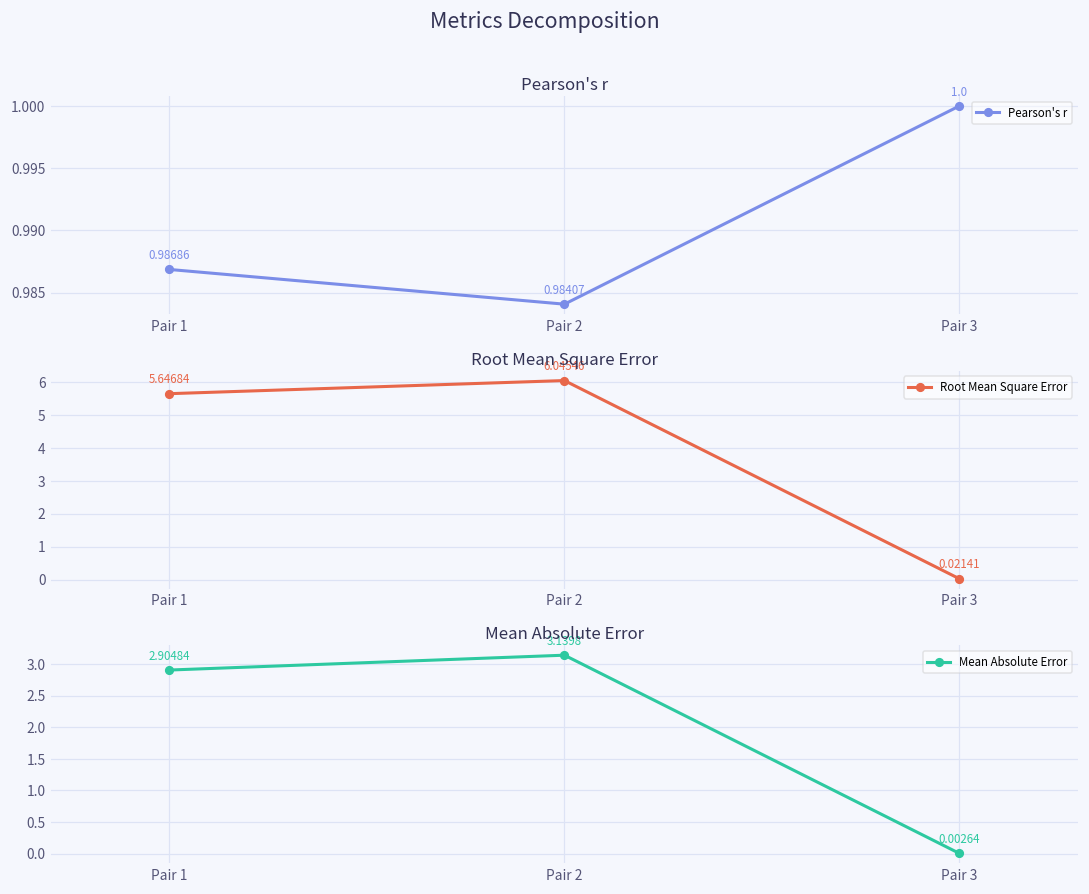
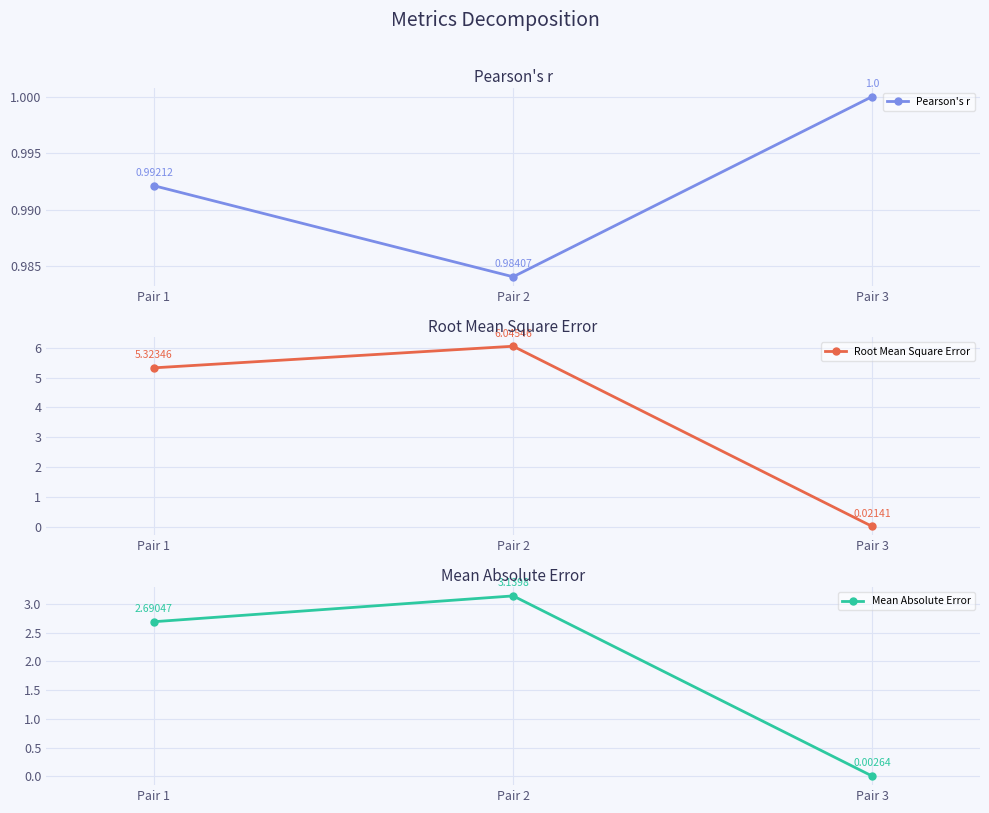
Pearson's r, Pair 1: 0.98686 -> 0.99212
Root Mean Square Error, Pair 1: 5.64684 -> 5.32346
Mean Absolute Error, Pair 1: 2.90484 -> 2.69047
